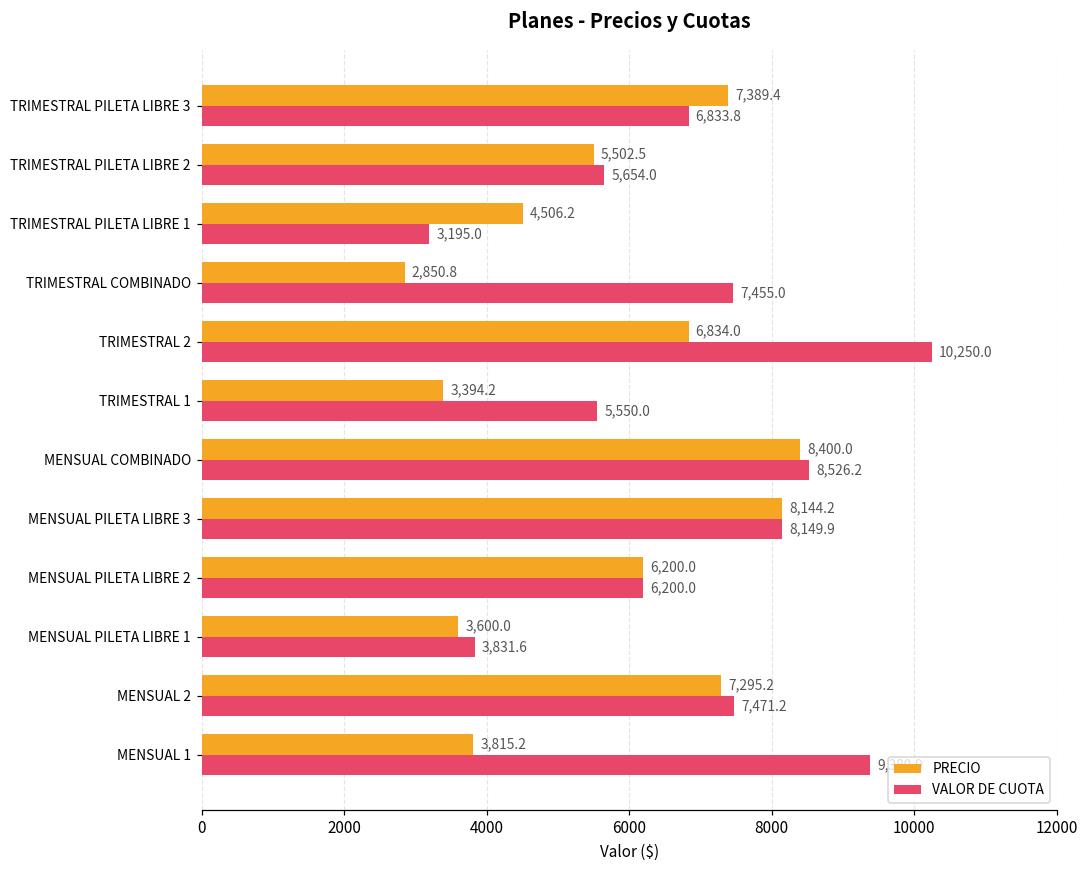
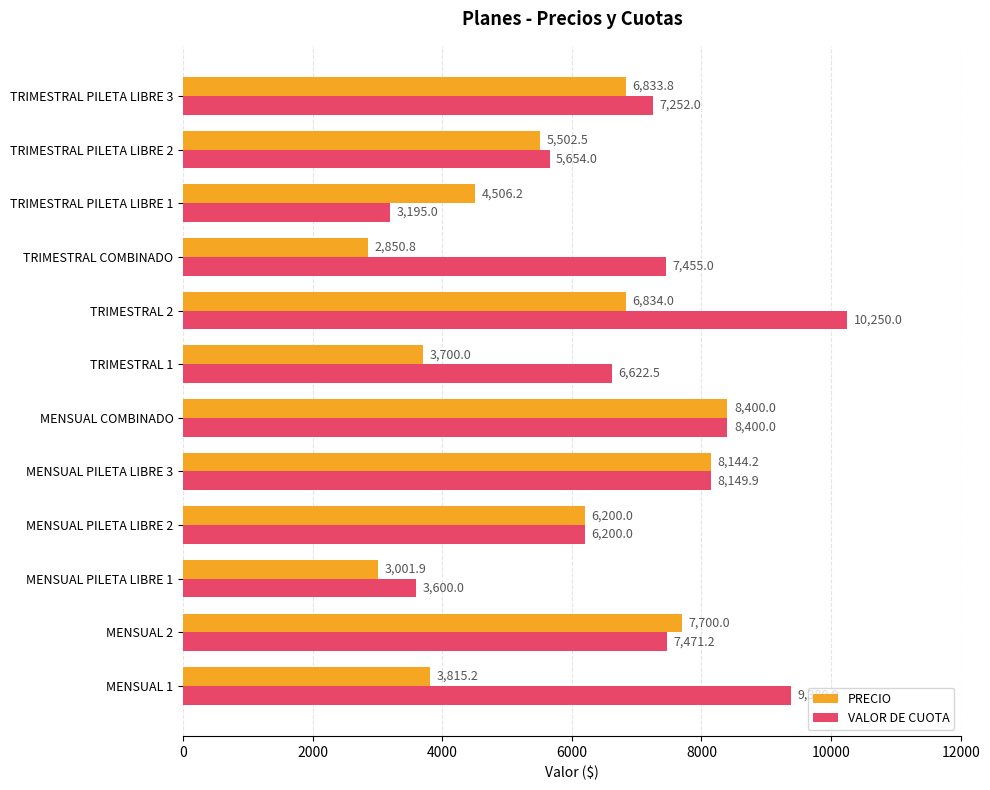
PRECIO, TRIMESTRAL PILETA LIBRE 3: 7,389.4 -> 6,833.8
VALOR DE CUOTA, TRIMESTRAL PILETA LIBRE 3: 6,833.8 -> 7,252.0
PRECIO, TRIMESTRAL 1: 3,394.2 -> 3,700.0
VALOR DE CUOTA, TRIMESTRAL 1: 5,550.0 -> 6,622.5
VALOR DE CUOTA, MENSUAL COMBINADO: 8,526.2 -> 8,400.0
PRECIO, MENSUAL PILETA LIBRE 1: 3,600.0 -> 3,001.9
VALOR DE CUOTA, MENSUAL PILETA LIBRE 1: 3,831.6 -> 3,600.0
PRECIO, MENSUAL 2: 7,295.2 -> 7,700.0
